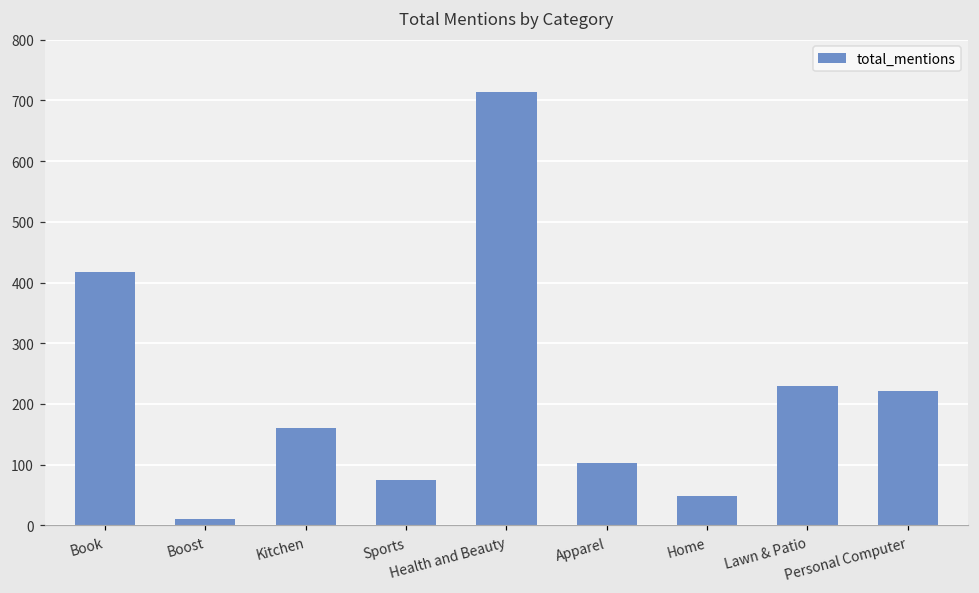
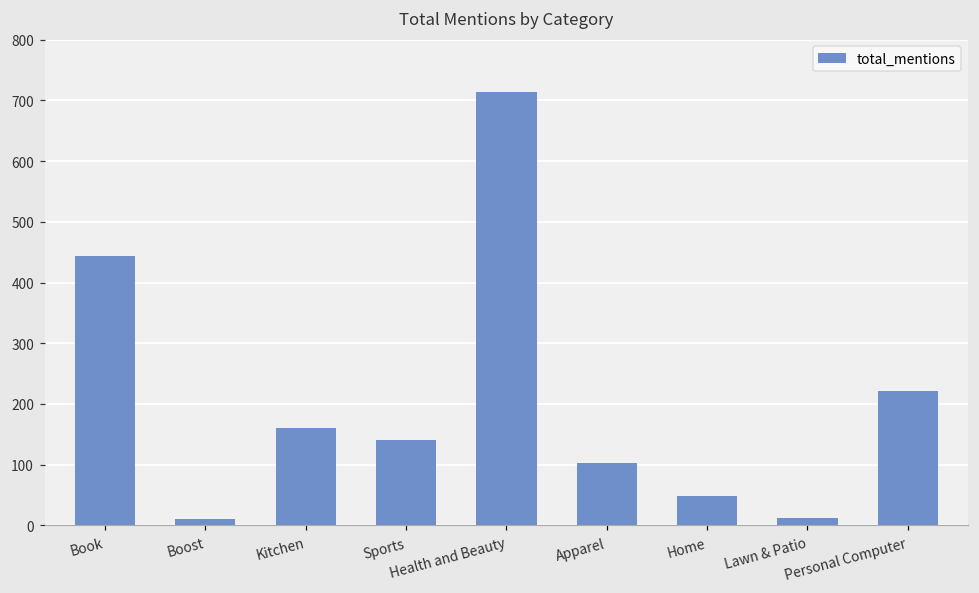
Book: 420 -> 440
Sports: 80 -> 140
Lawn & Patio: 230 -> 10
